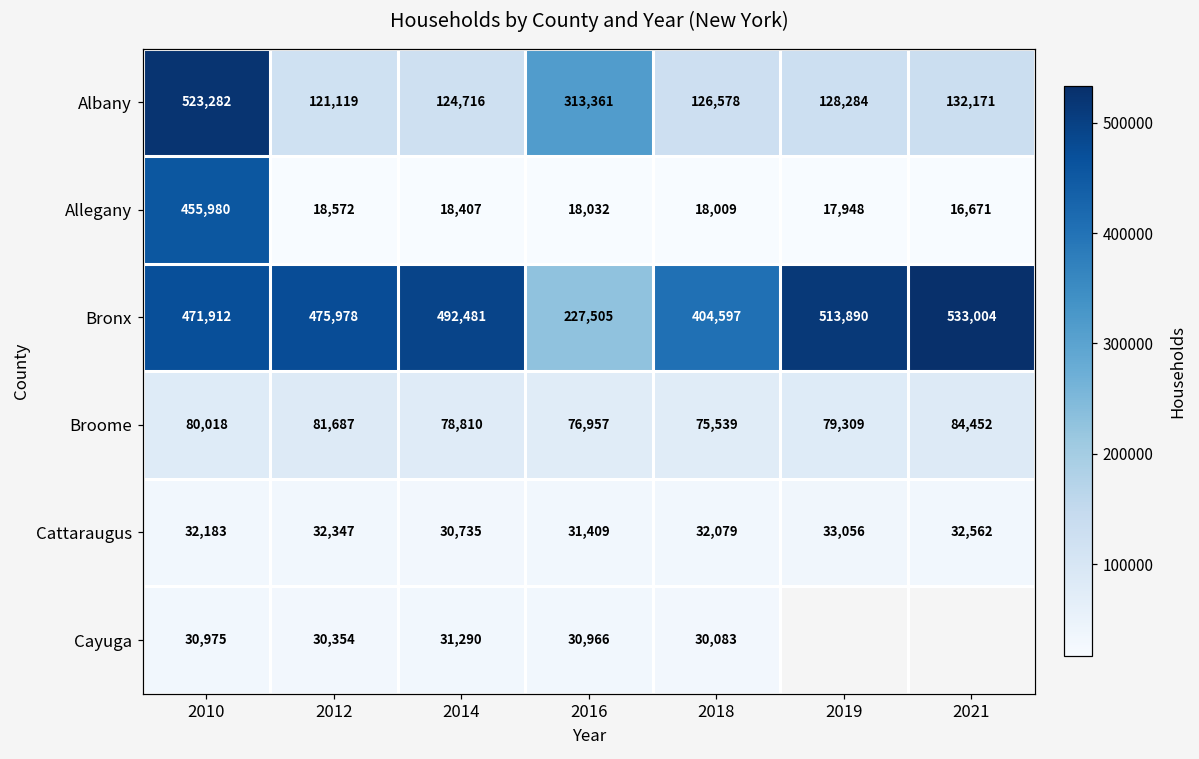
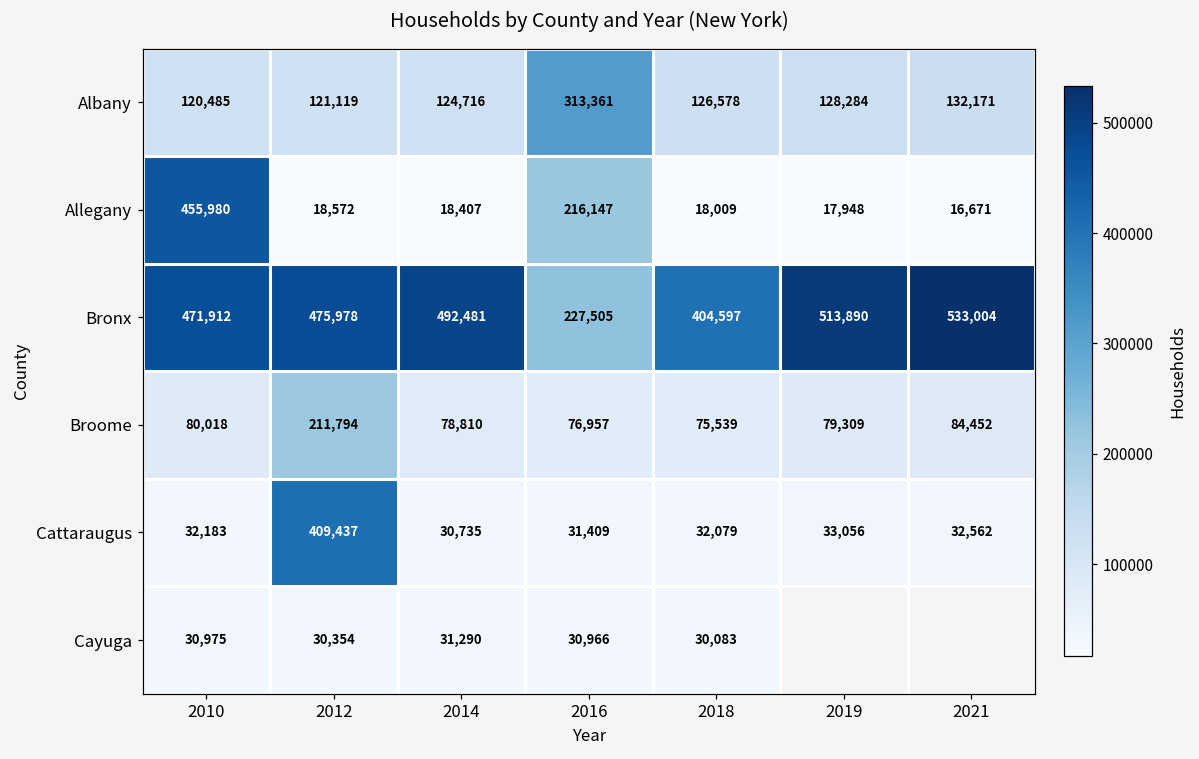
Albany, 2010: 523,282 -> 120,485
Allegany, 2016: 18,032 -> 216,147
Broome, 2012: 81,687 -> 211,794
Cattaraugus, 2012: 32,347 -> 409,437
